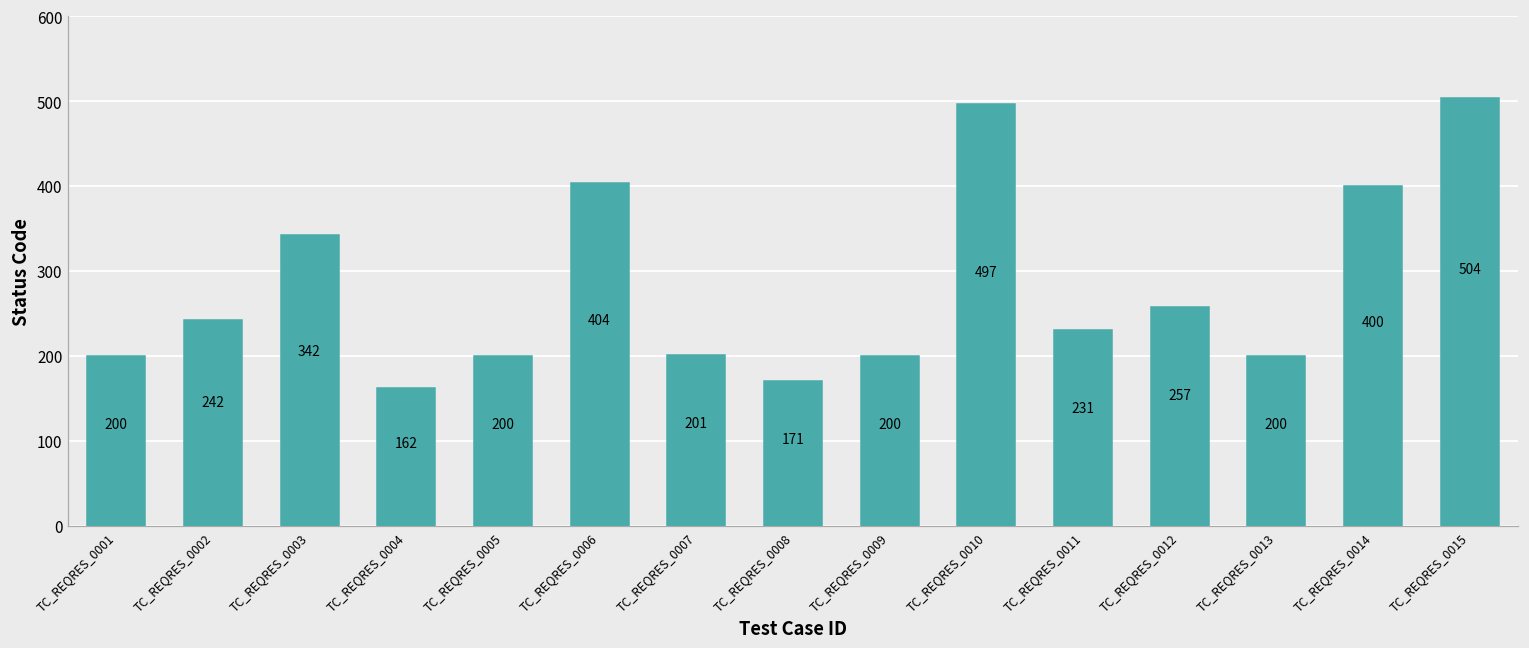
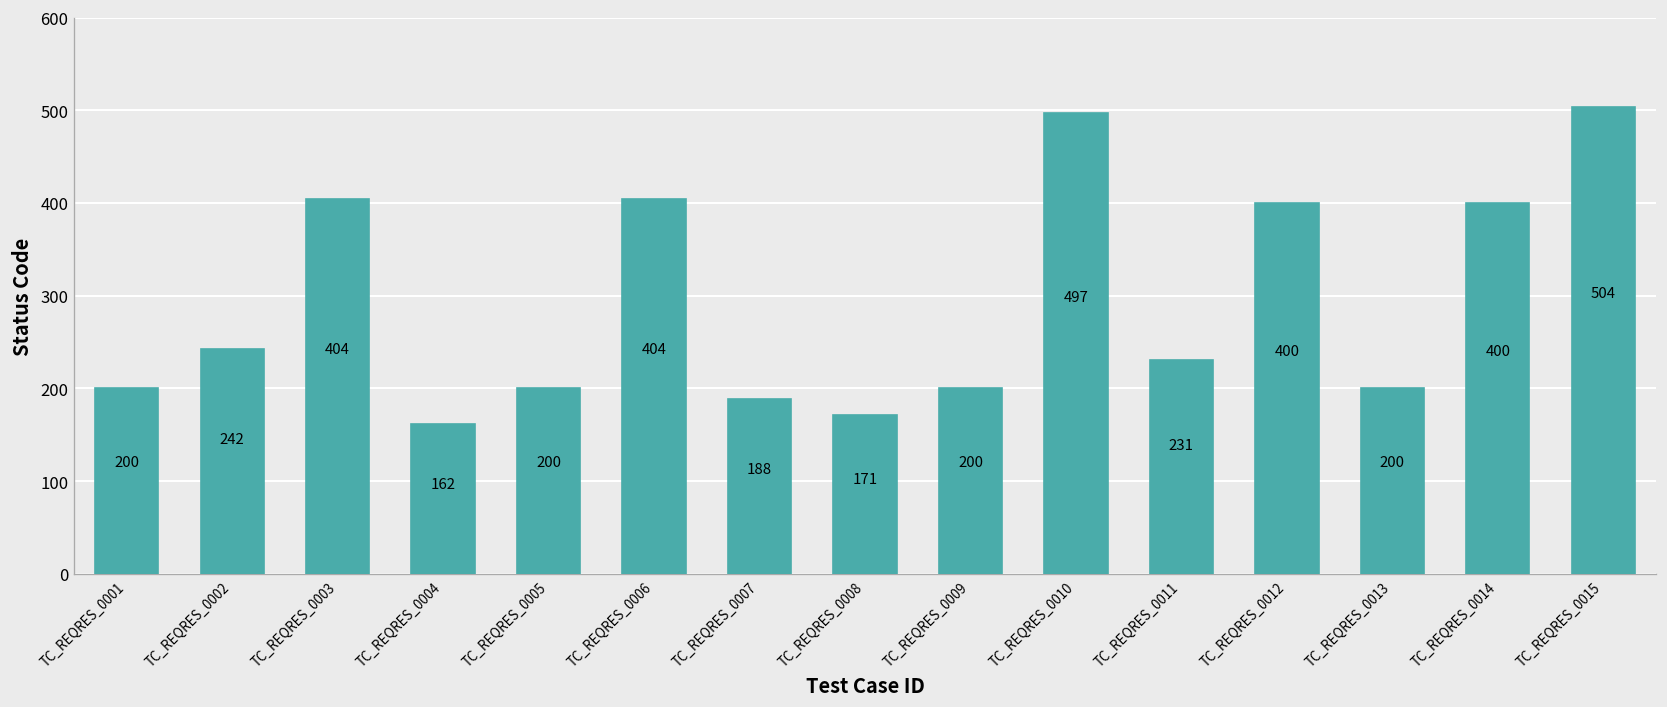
TC_REQRES_0003: 342 -> 404
TC_REQRES_0007: 201 -> 188
TC_REQRES_0012: 257 -> 400
